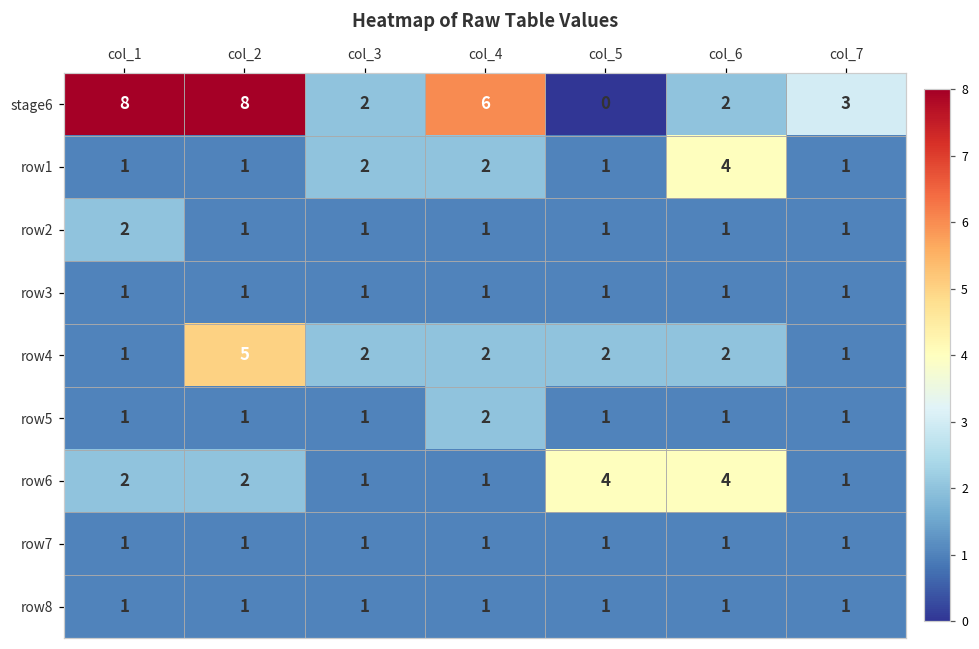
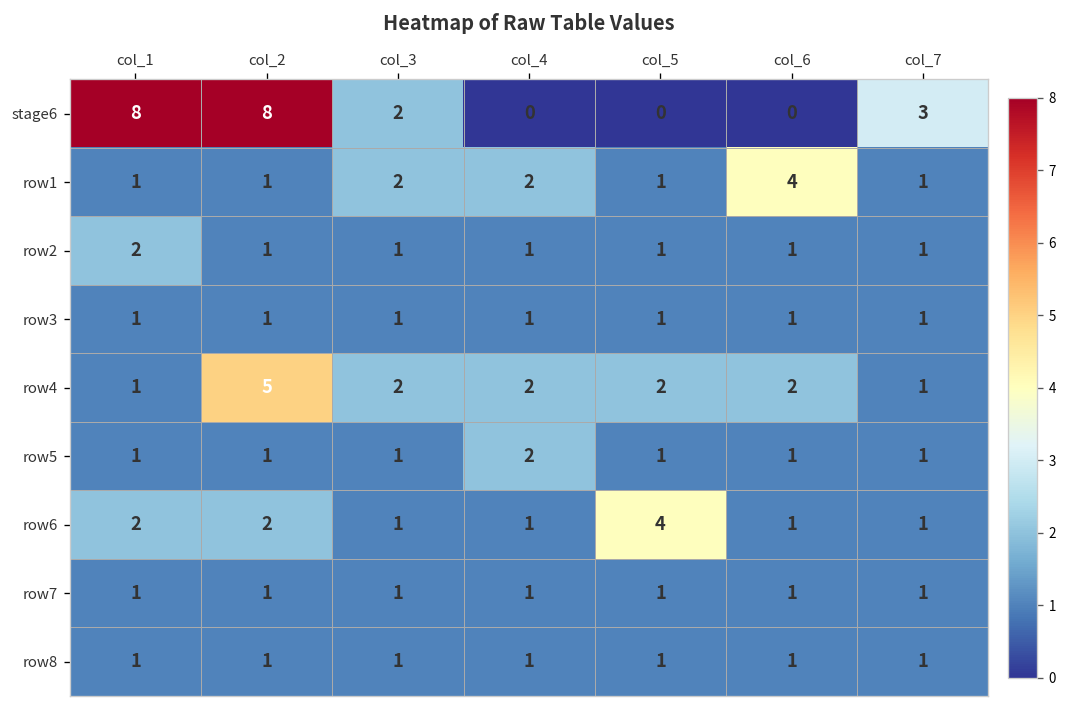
stage6, col_4: 6 -> 0
stage6, col_6: 2 -> 0
row6, col_6: 4 -> 1
